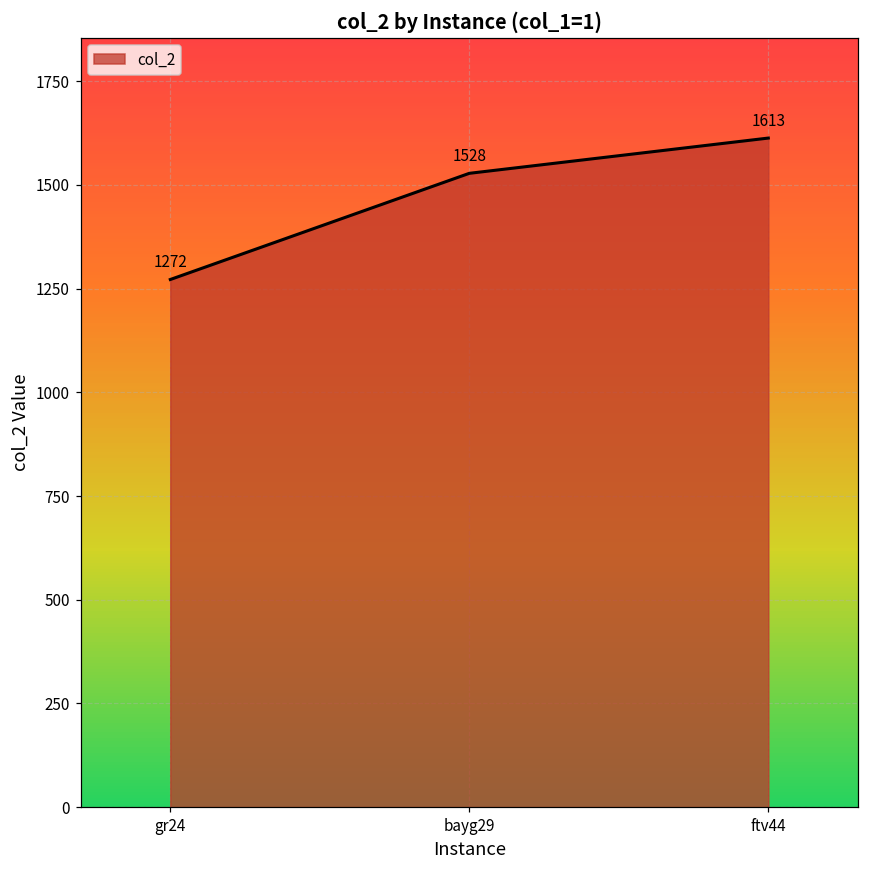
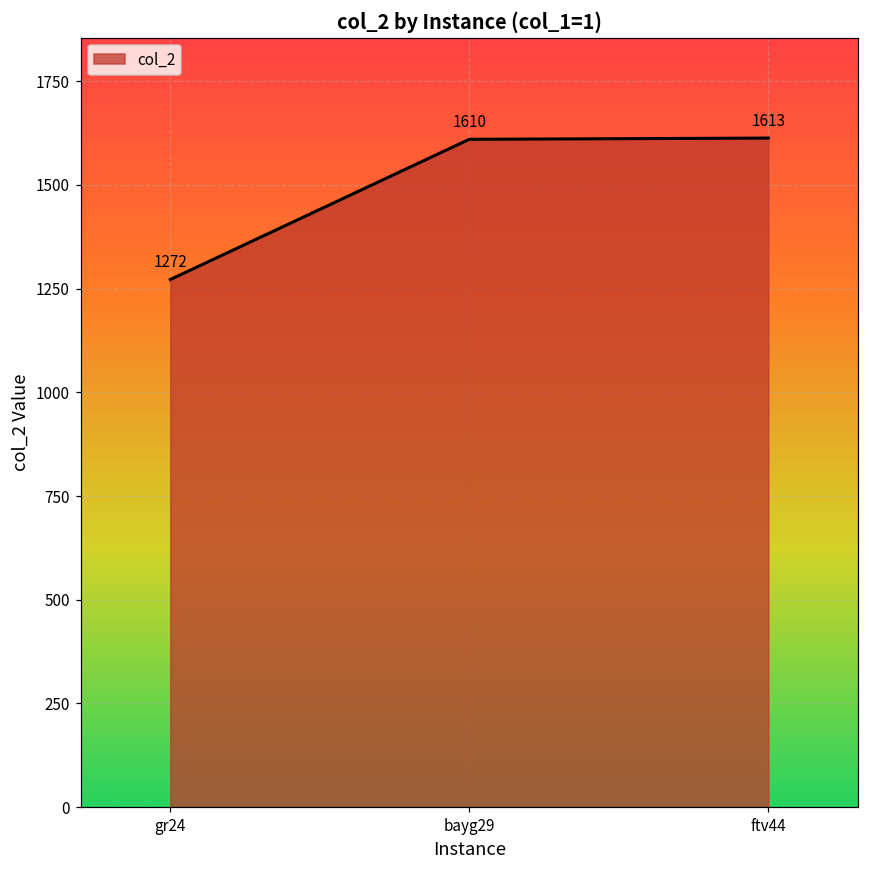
bayg29: 1528 -> 1610
